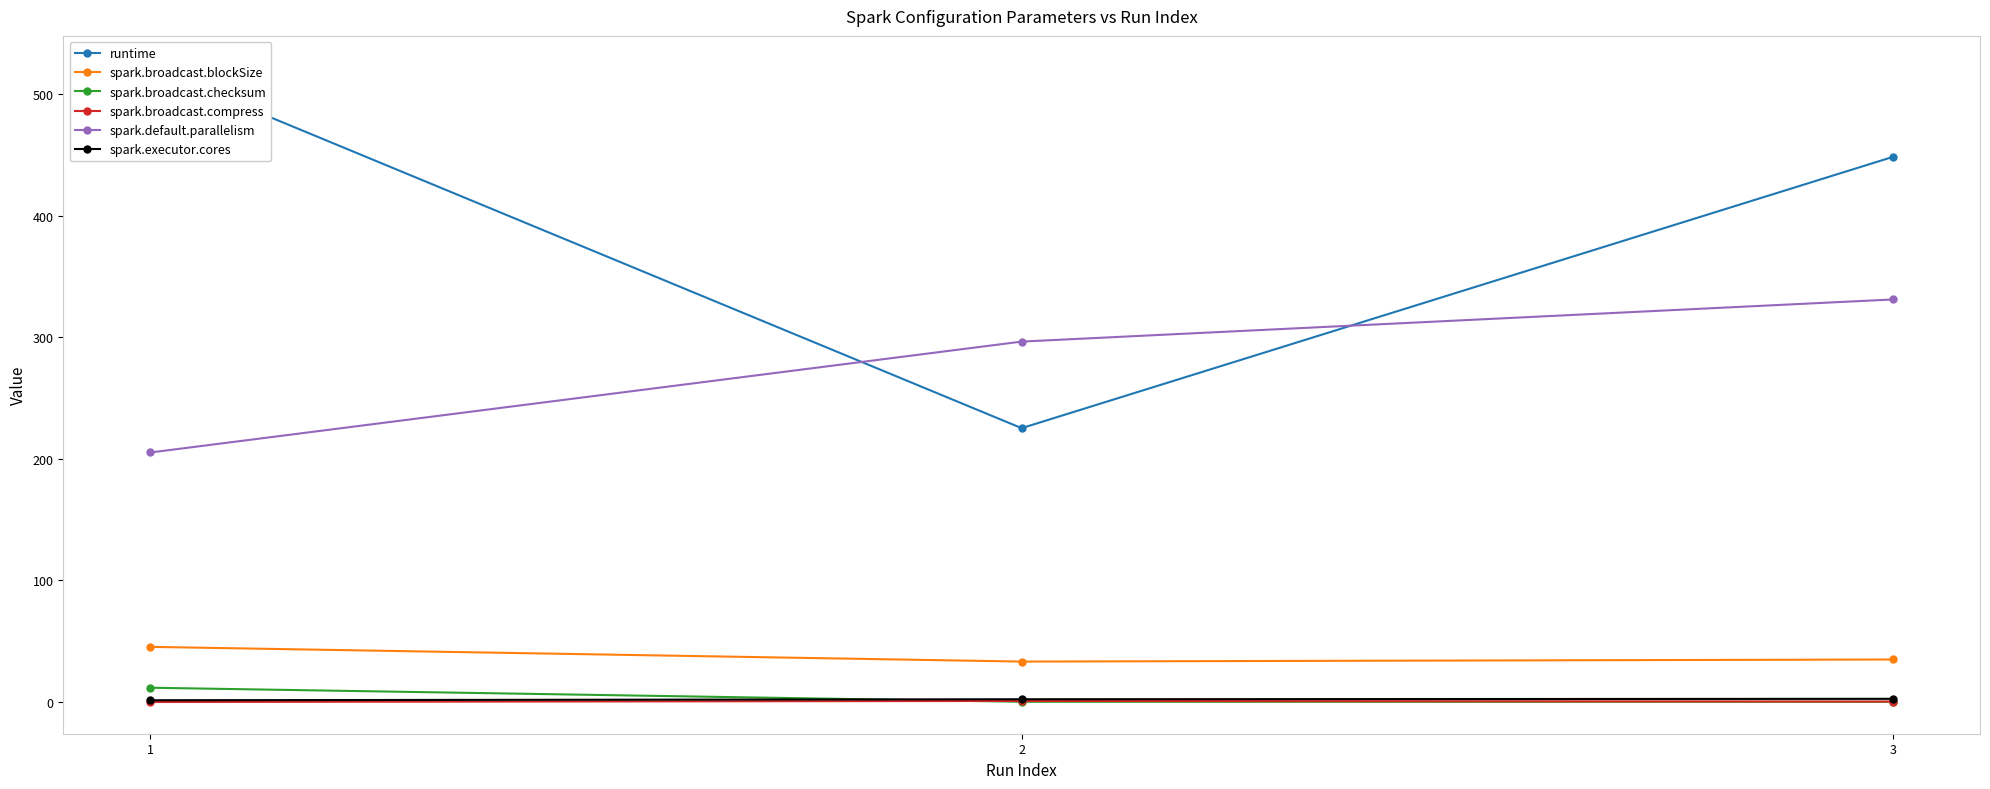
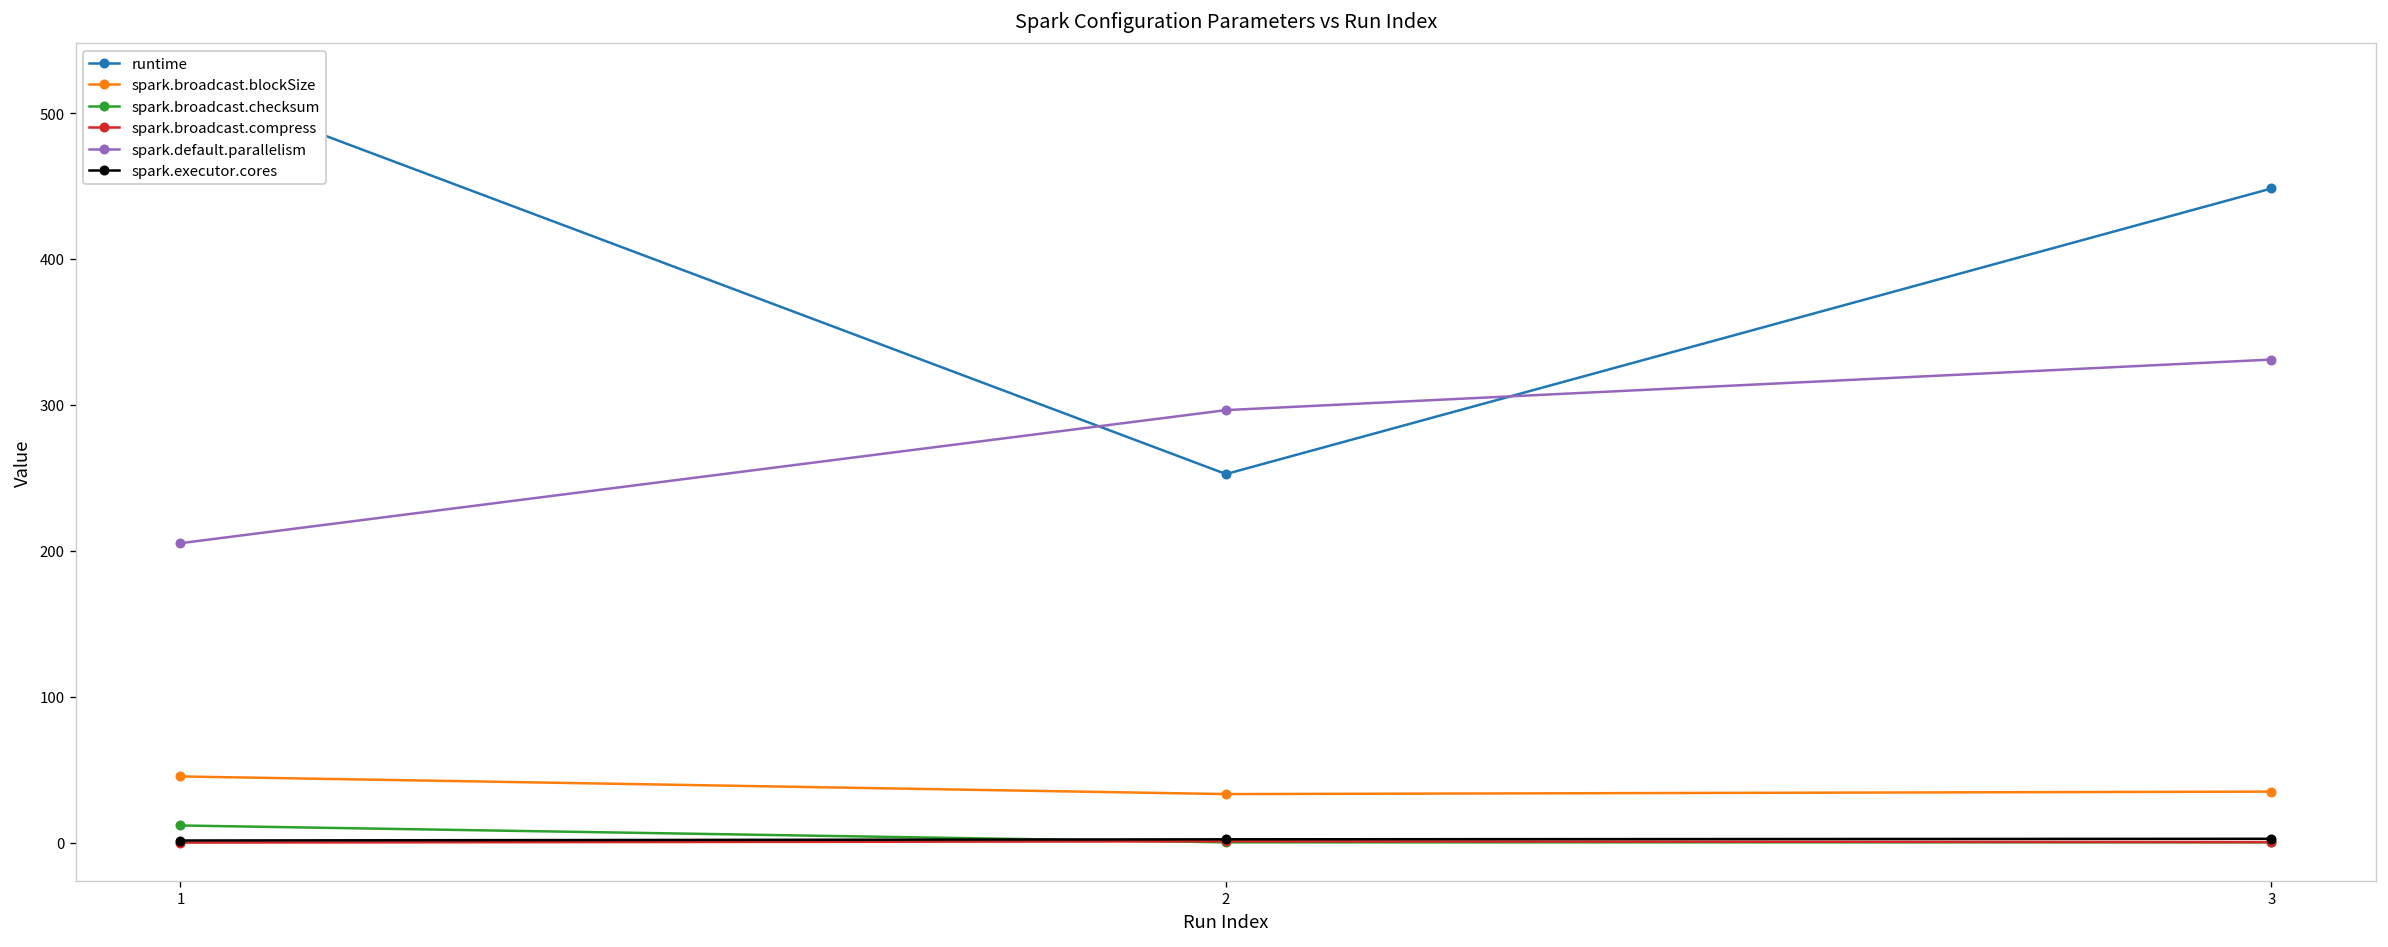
runtime, 2: 225 -> 253
